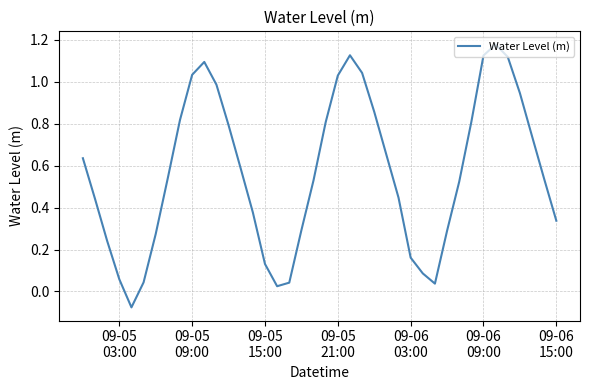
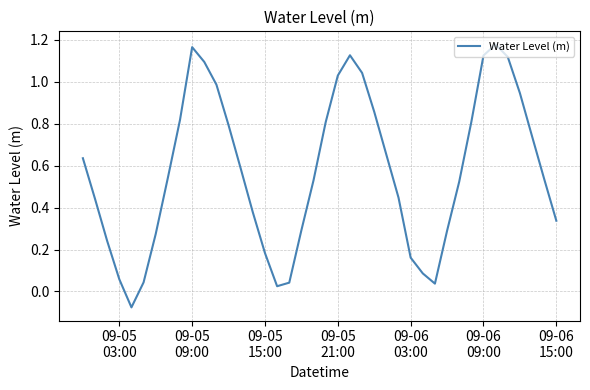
09-05 09:00: 1.03 -> 1.16
09-05 15:00: 0.13 -> 0.18
